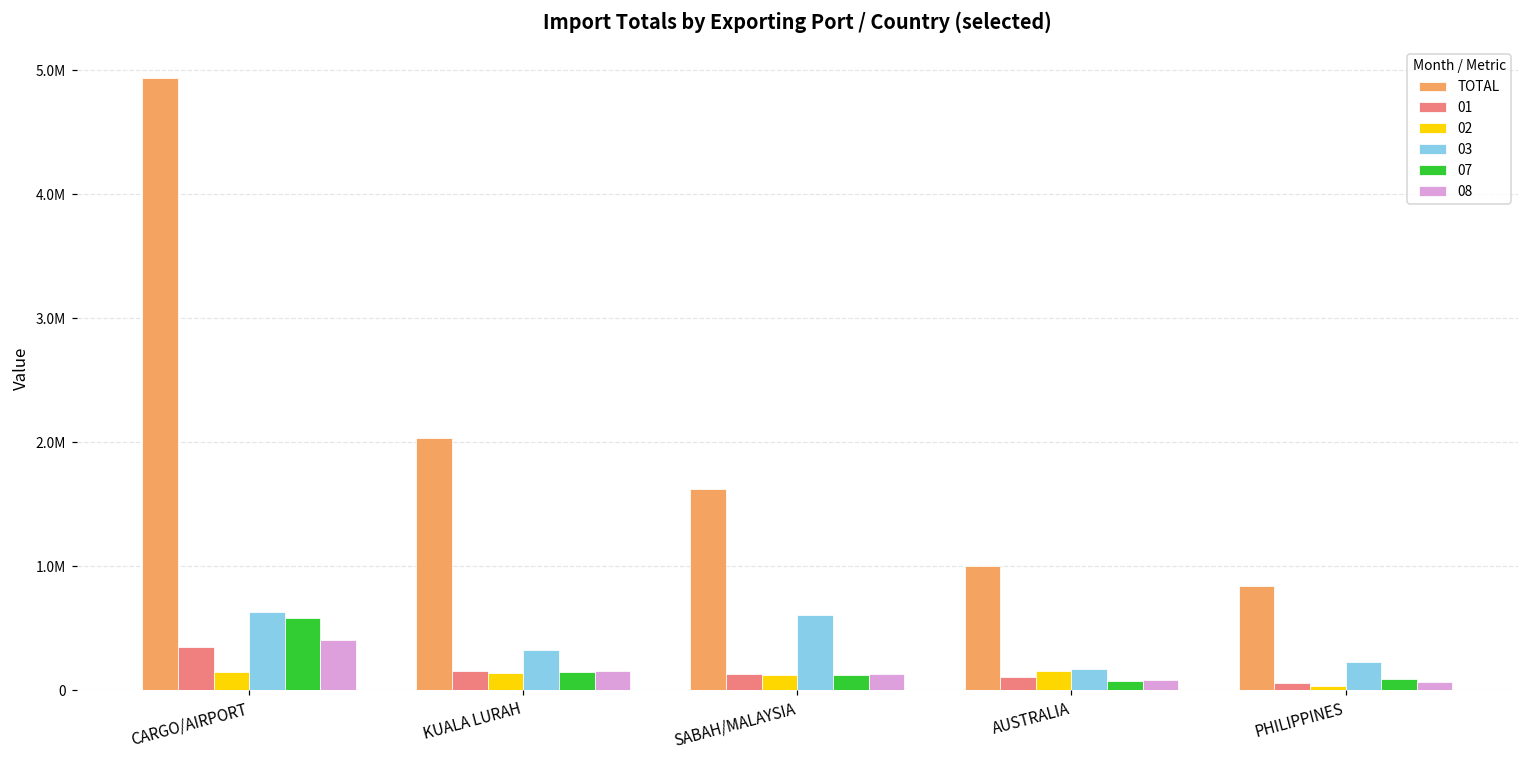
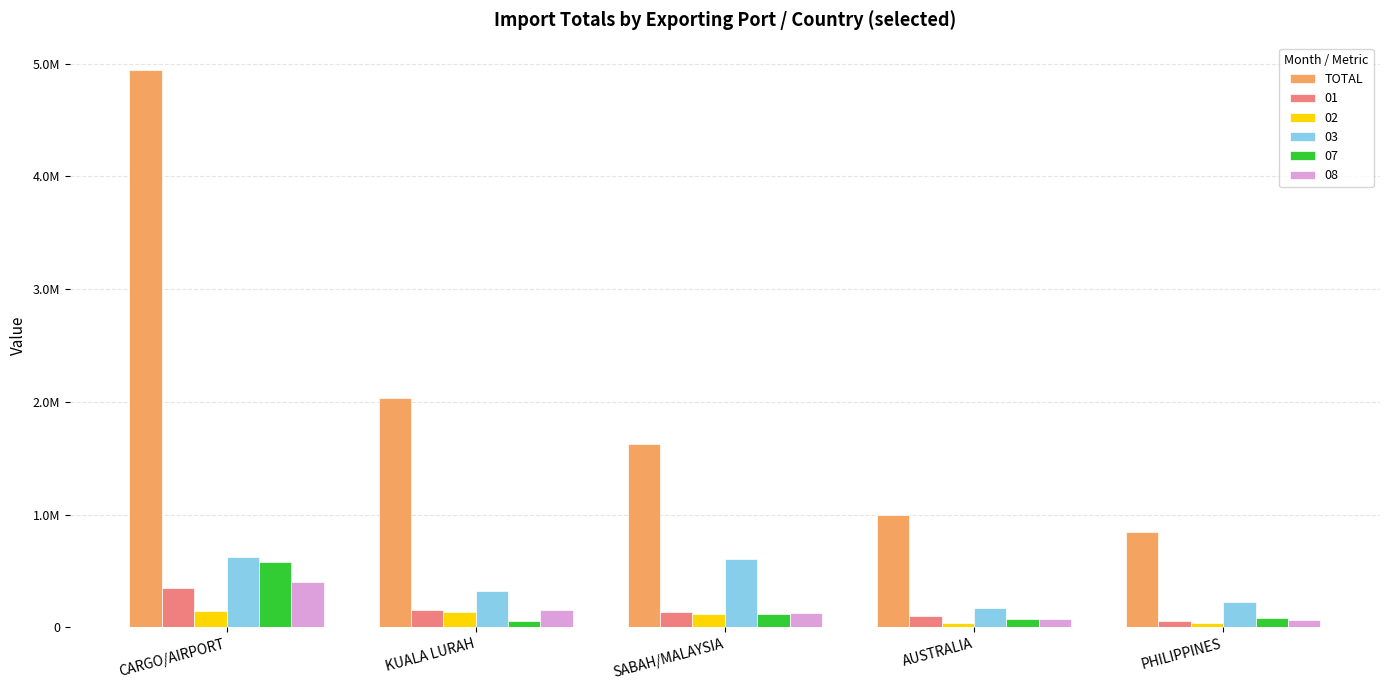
07, KUALA LURAH: 140000 -> 50000
02, AUSTRALIA: 150000 -> 40000
